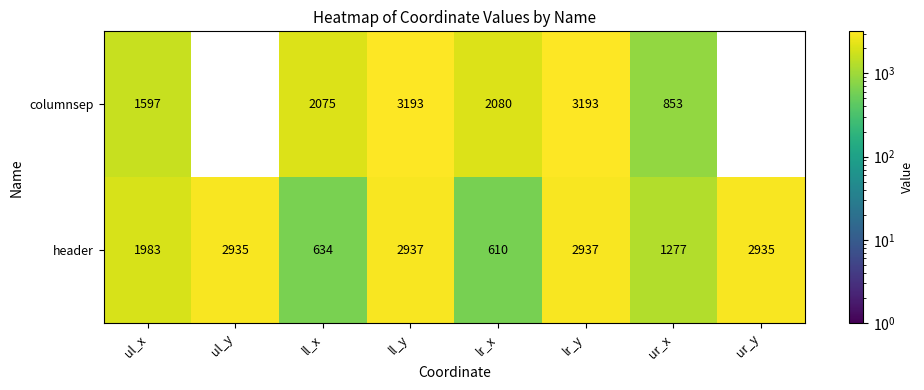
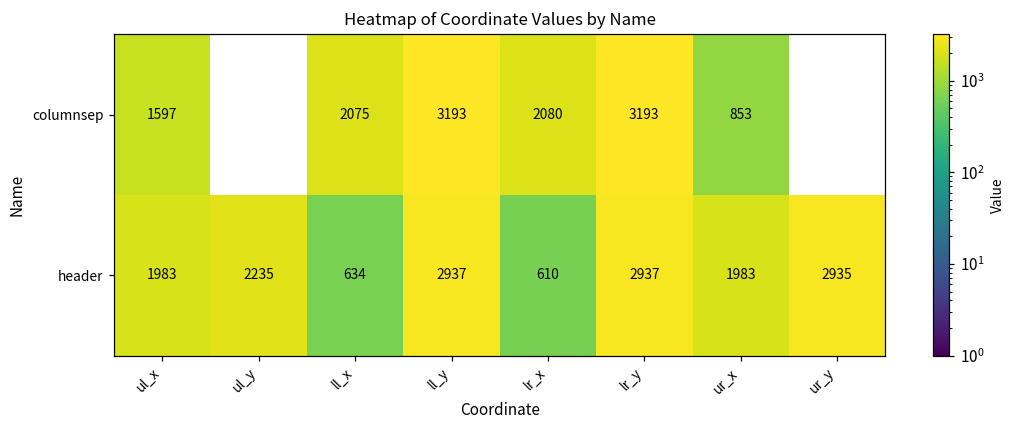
header, ul_y: 2935 -> 2235
header, ur_x: 1277 -> 1983
